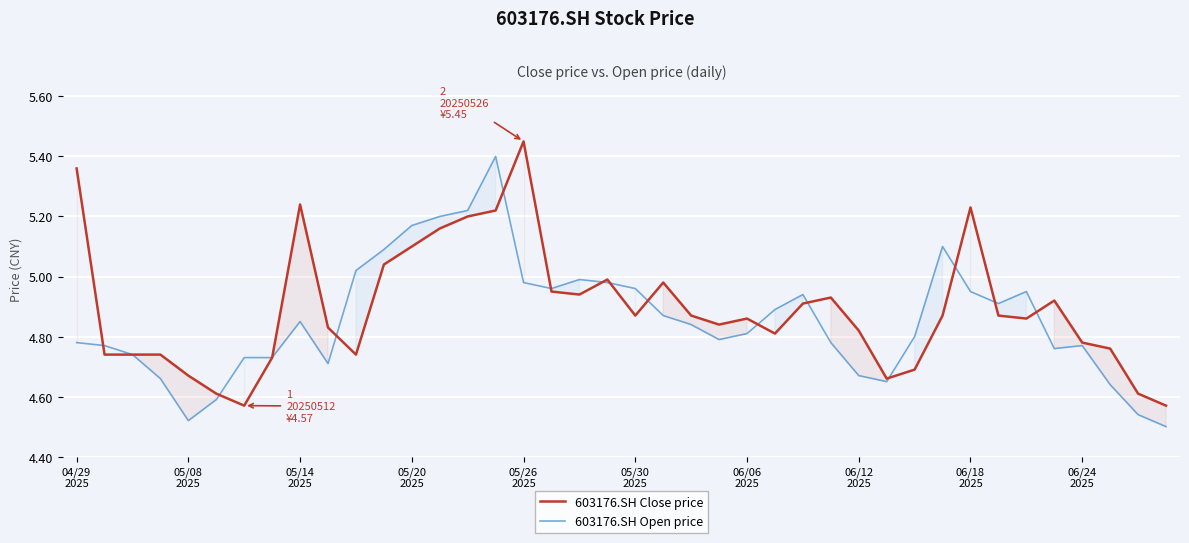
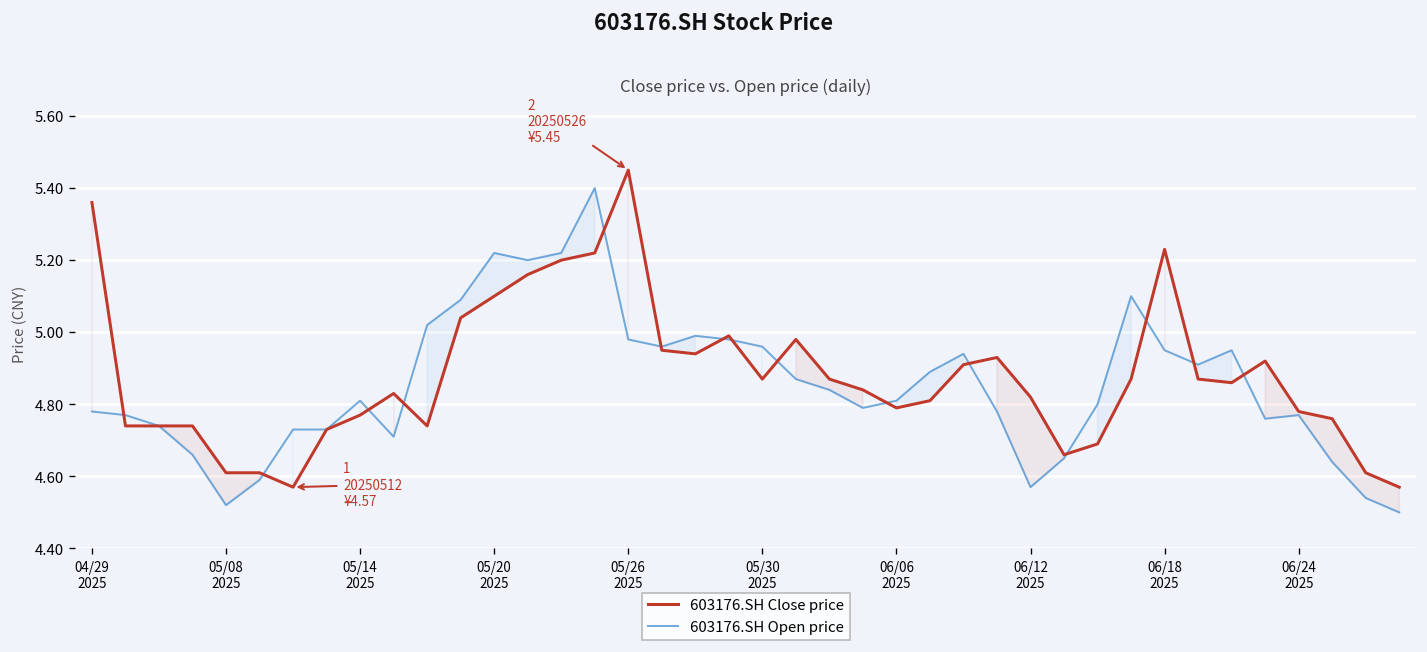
603176.SH Close price, 05/08 2025: 4.67 -> 4.61
603176.SH Close price, 05/14 2025: 5.24 -> 4.77
603176.SH Open price, 05/14 2025: 4.85 -> 4.81
603176.SH Open price, 05/20 2025: 5.17 -> 5.22
603176.SH Close price, 06/06 2025: 4.86 -> 4.79
603176.SH Open price, 06/12 2025: 4.67 -> 4.57
